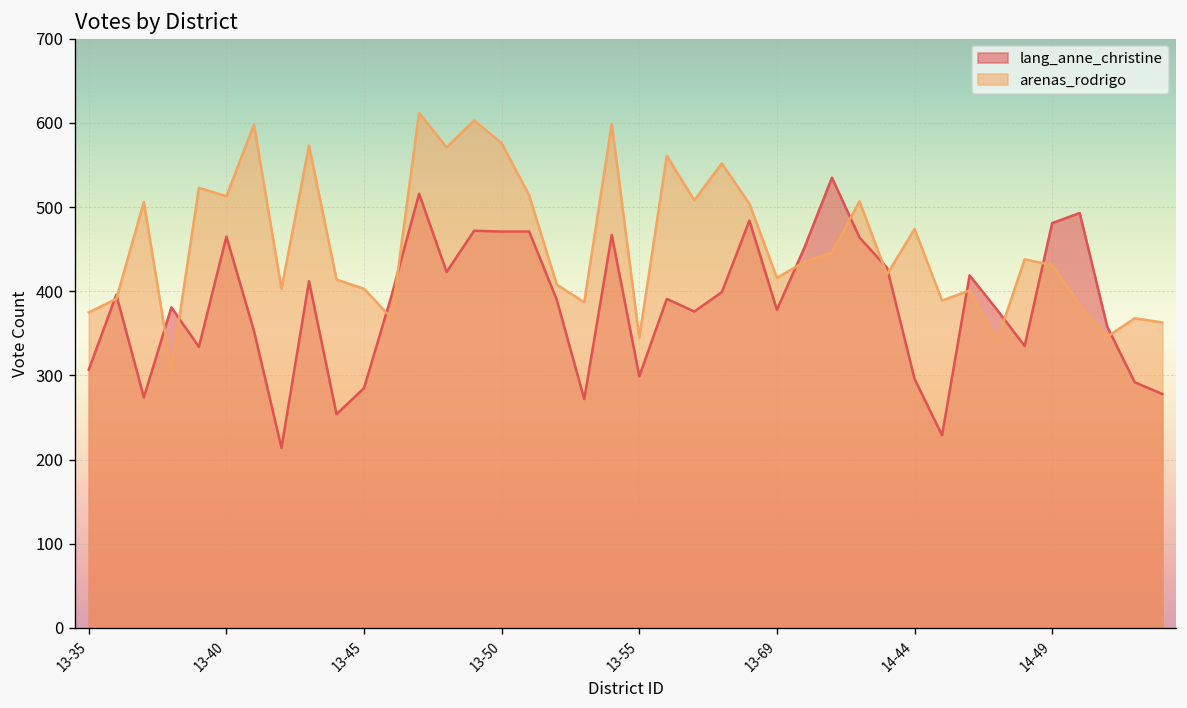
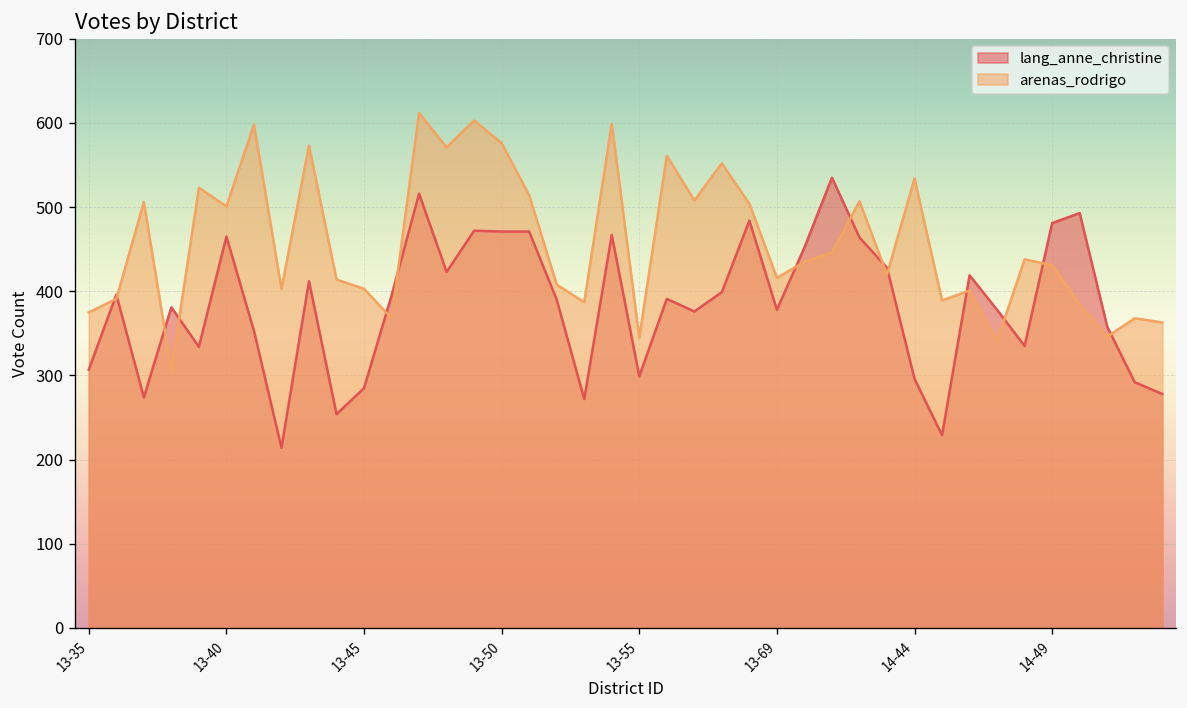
arenas_rodrigo, 13-40: 510 -> 500
arenas_rodrigo, 14-44: 470 -> 530
